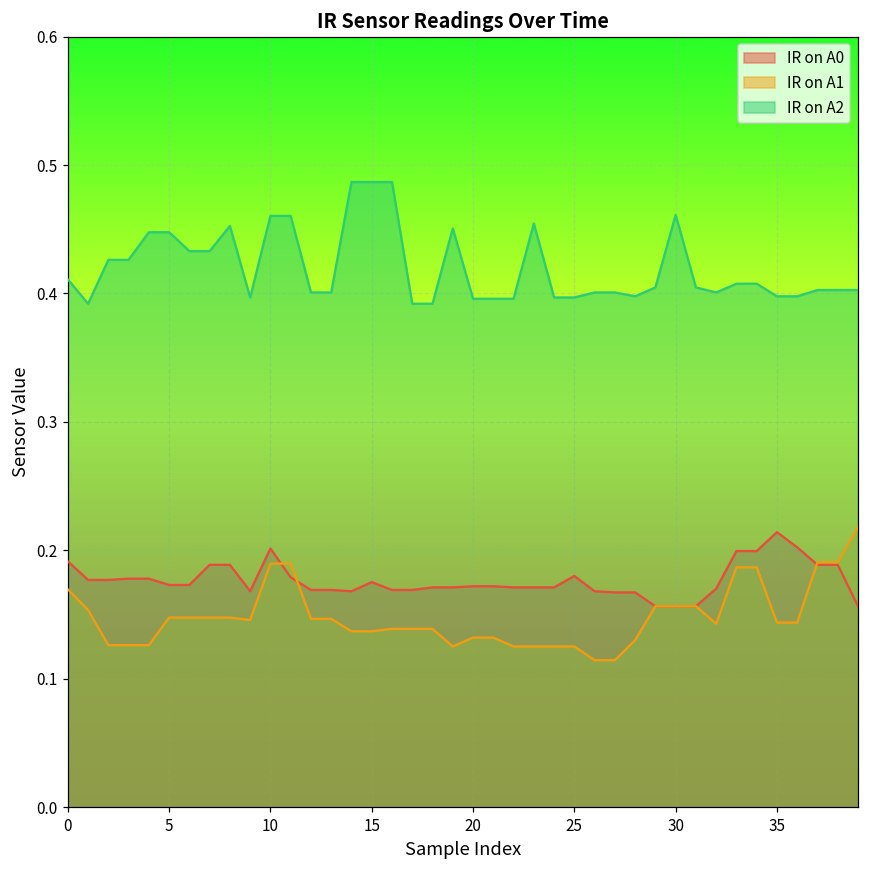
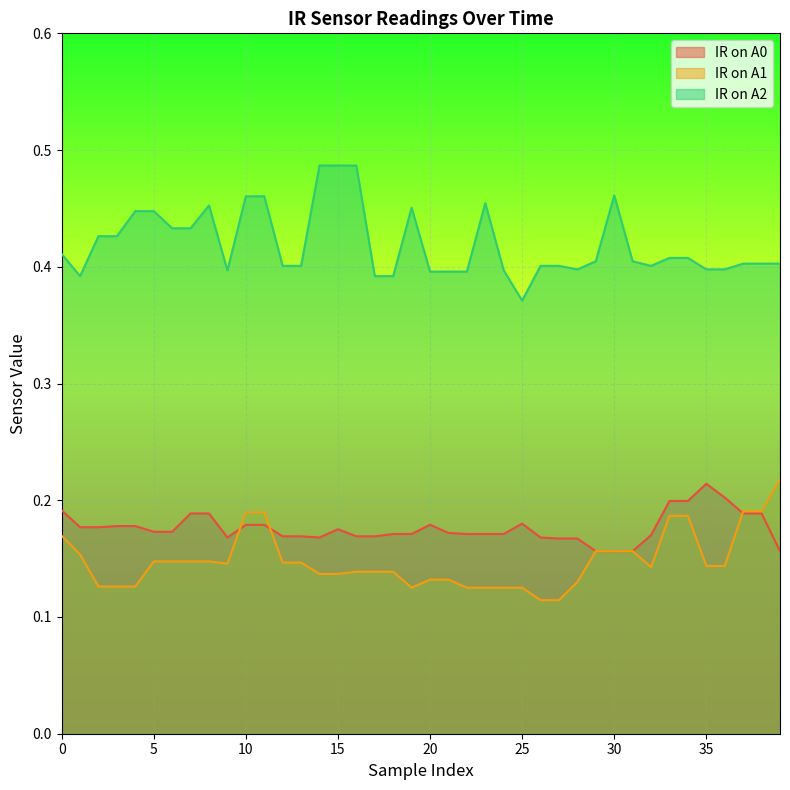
IR on A0, 10: 0.201 -> 0.179
IR on A0, 20: 0.172 -> 0.179
IR on A2, 25: 0.397 -> 0.371
